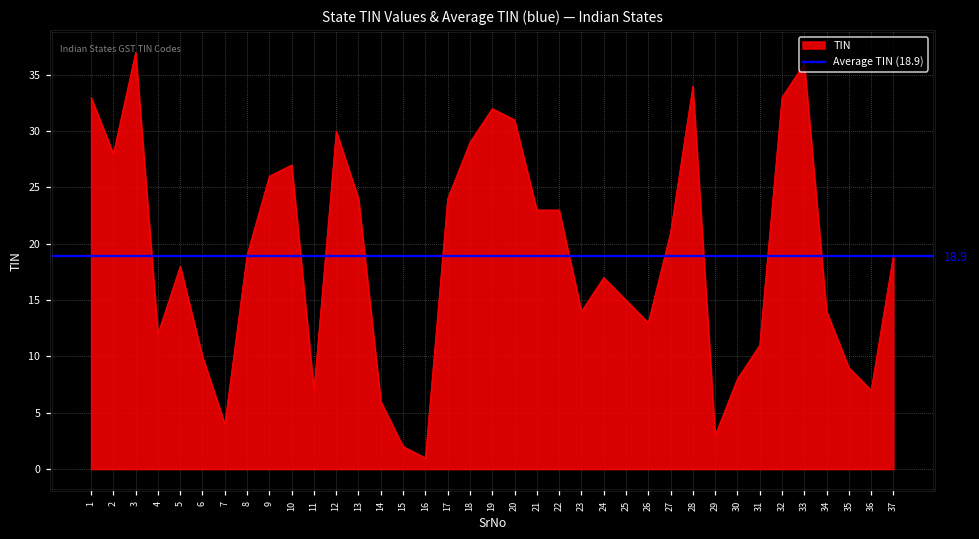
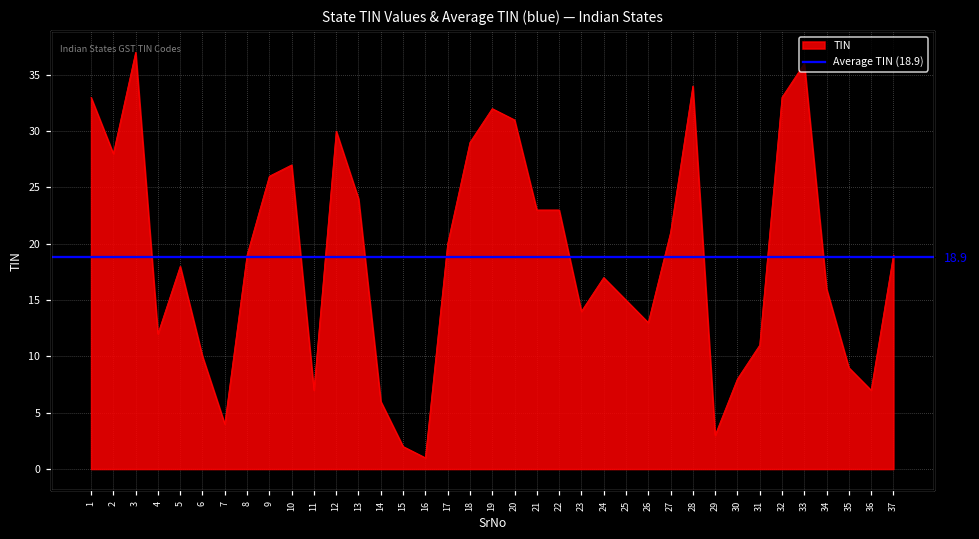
17: 24 -> 20
34: 14 -> 16
